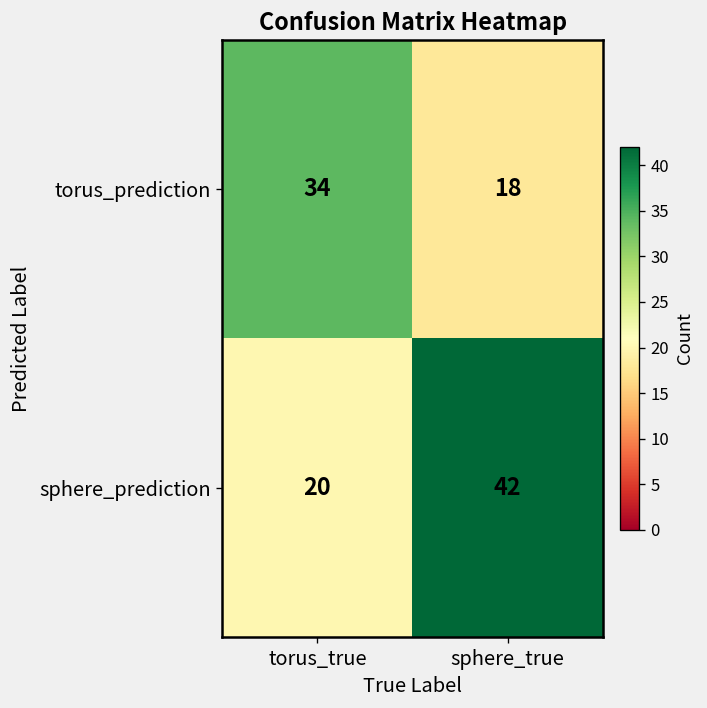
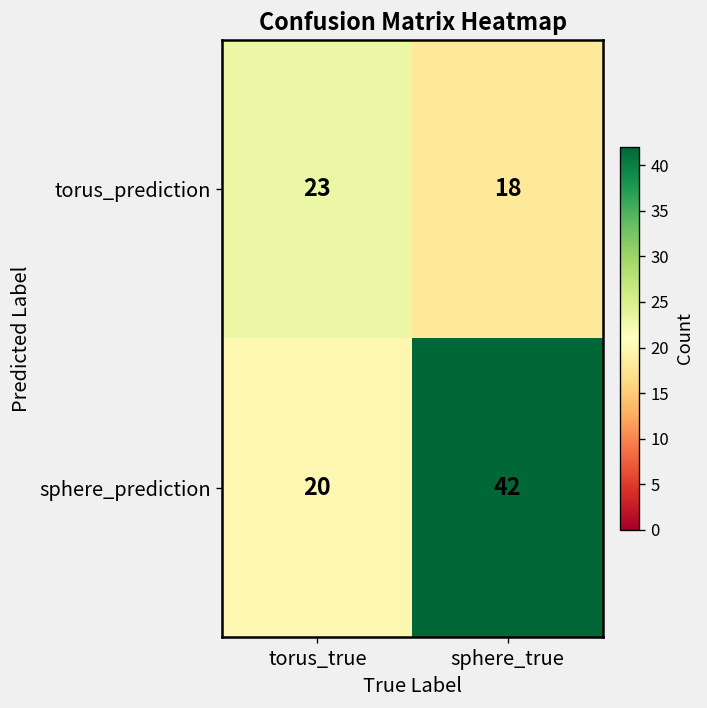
torus_prediction, torus_true: 34 -> 23
